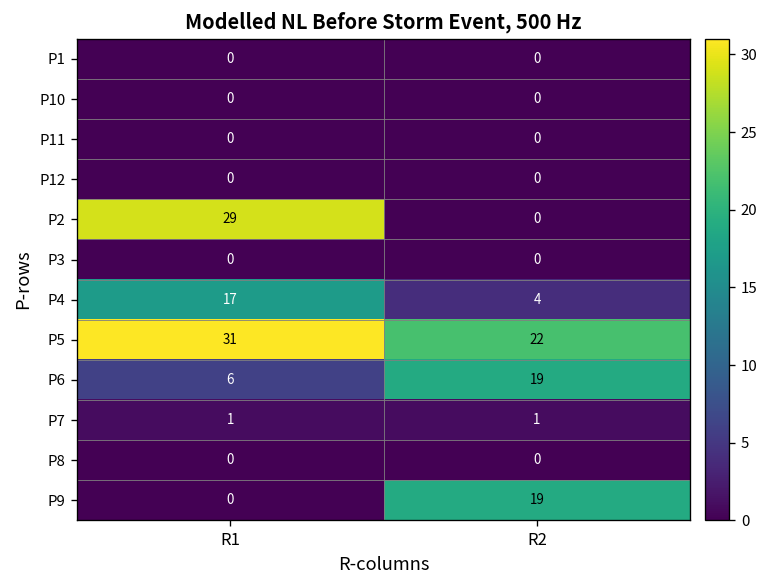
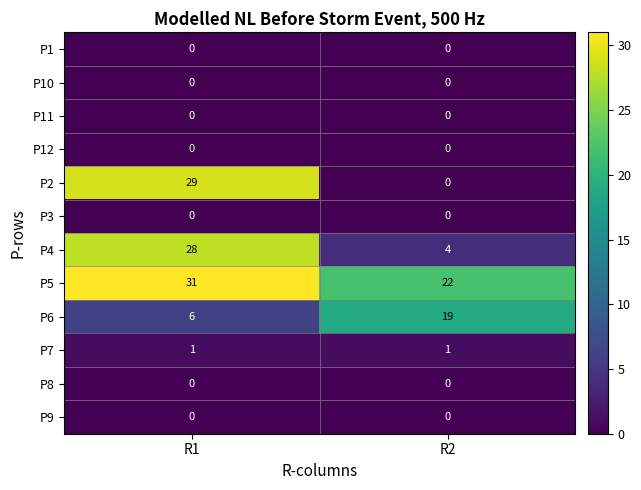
P4, R1: 17 -> 28
P9, R2: 19 -> 0
